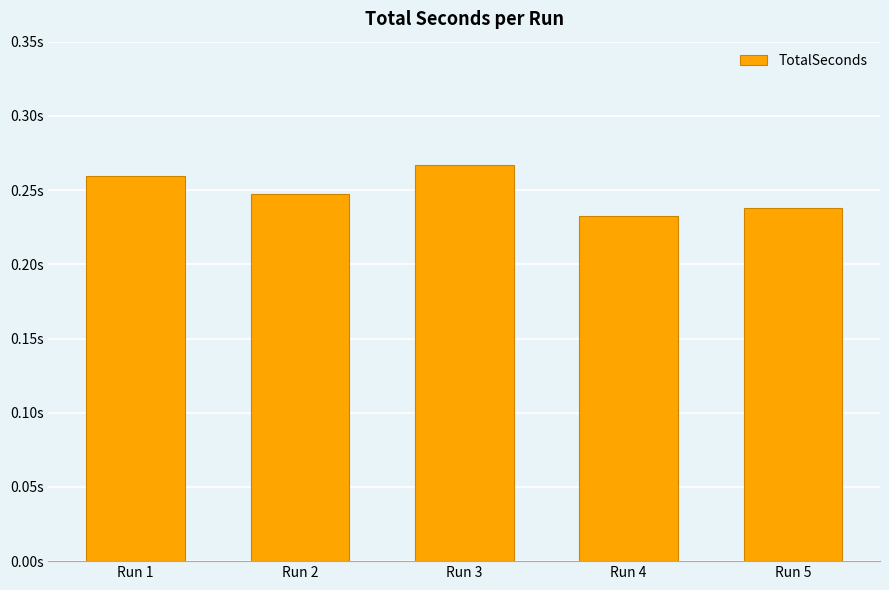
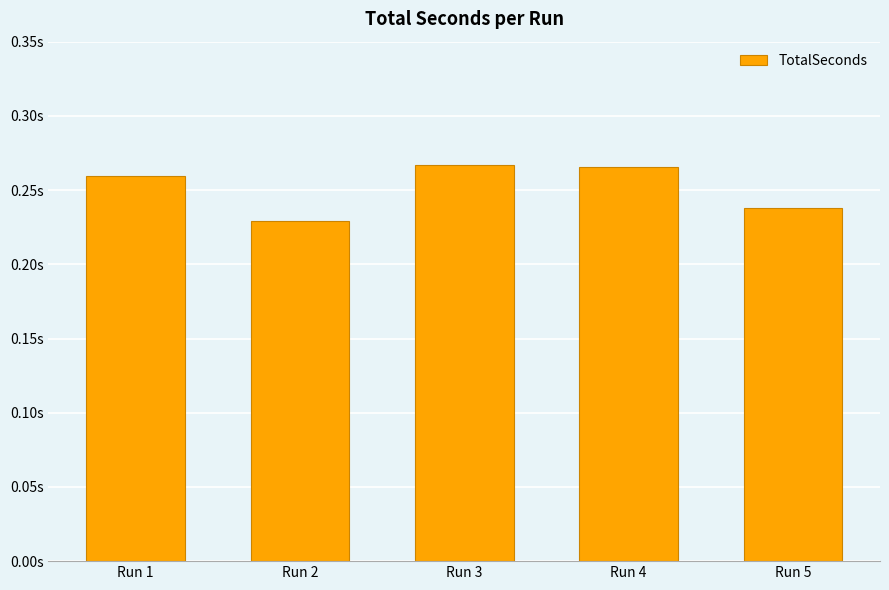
Run 2: 0.247s -> 0.229s
Run 4: 0.232s -> 0.265s
